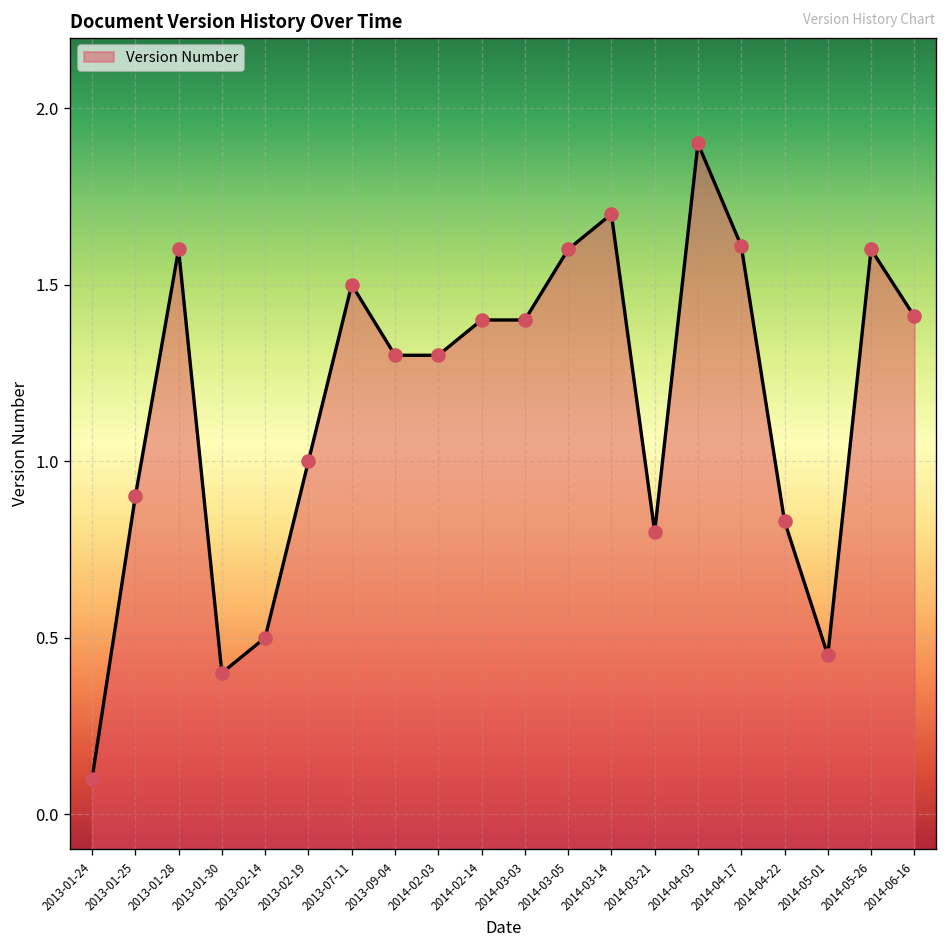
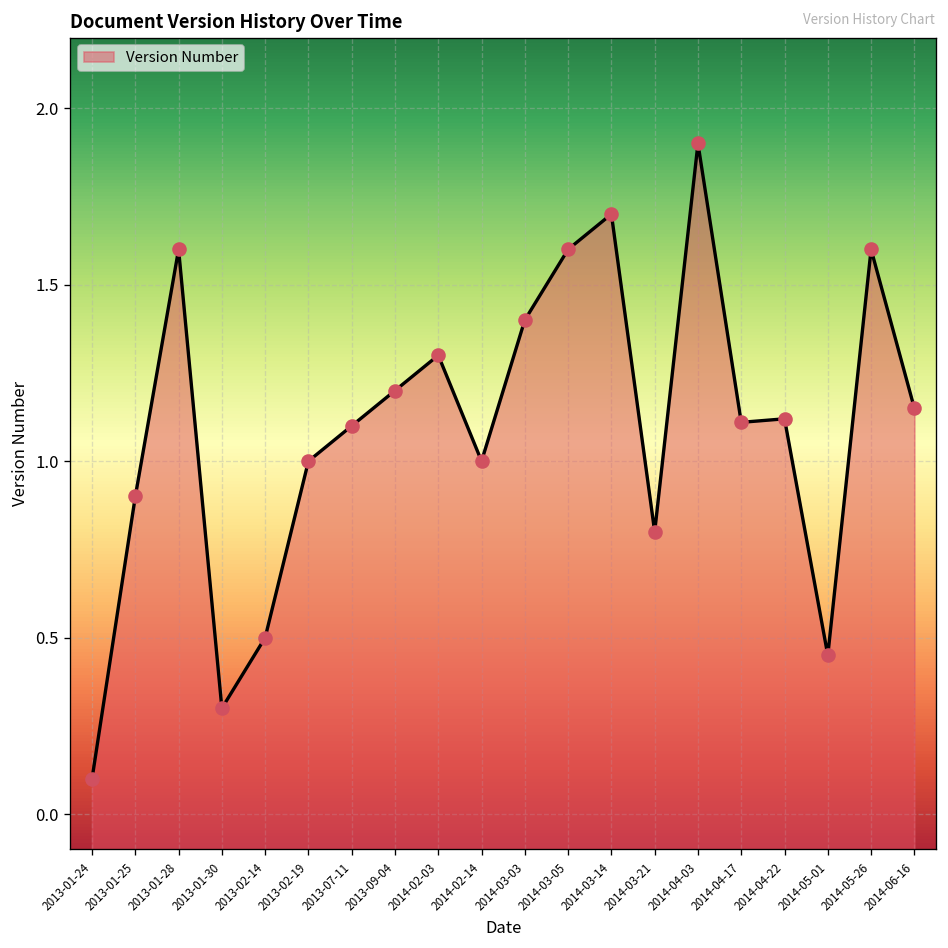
2013-01-30: 0.4 -> 0.3
2013-07-11: 1.5 -> 1.1
2013-09-04: 1.3 -> 1.2
2014-02-14: 1.4 -> 1.0
2014-04-17: 1.61 -> 1.11
2014-04-22: 0.83 -> 1.12
2014-06-16: 1.41 -> 1.15
